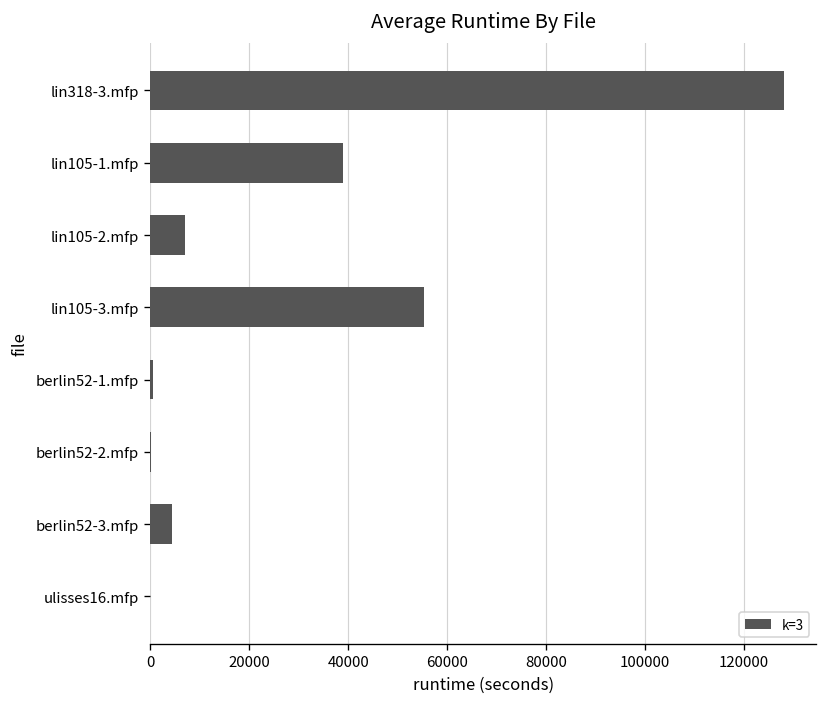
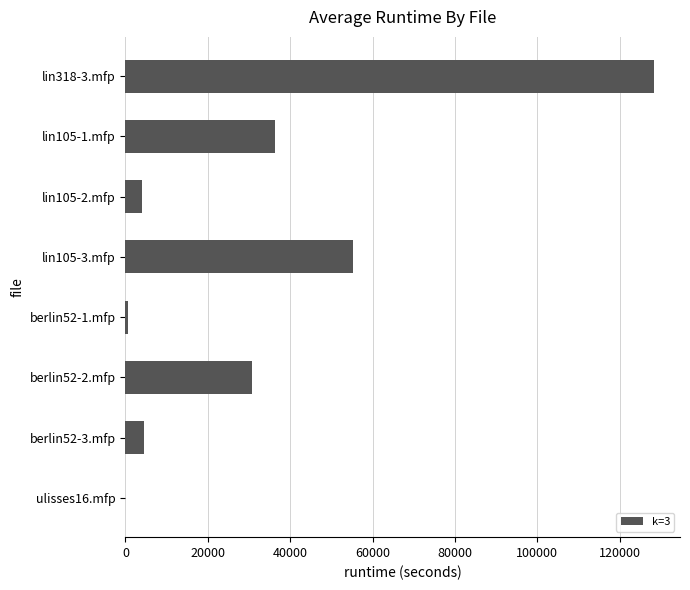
lin105-1.mfp: 39000 -> 36000
lin105-2.mfp: 7000 -> 4000
berlin52-2.mfp: 0 -> 31000
